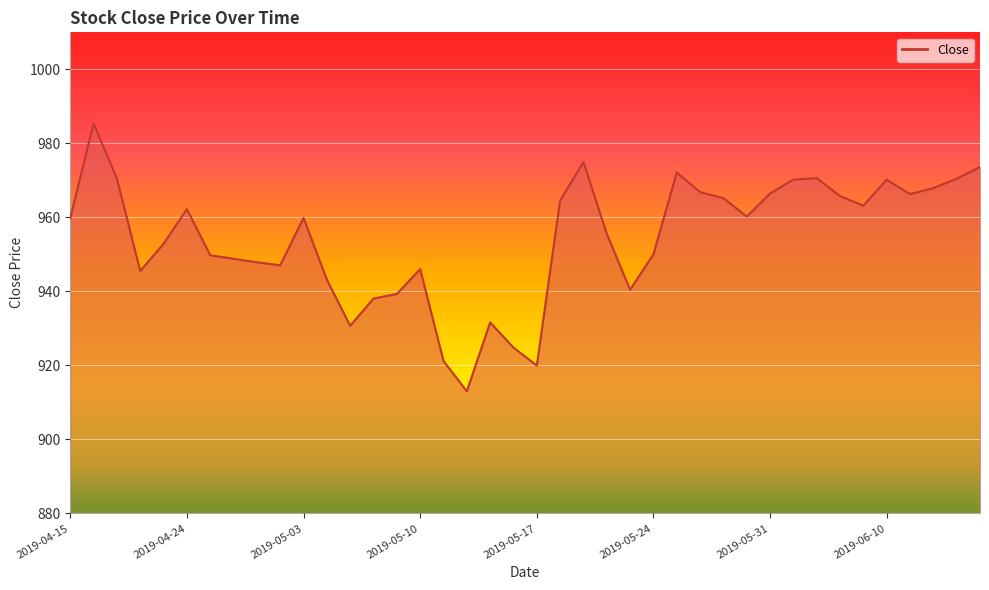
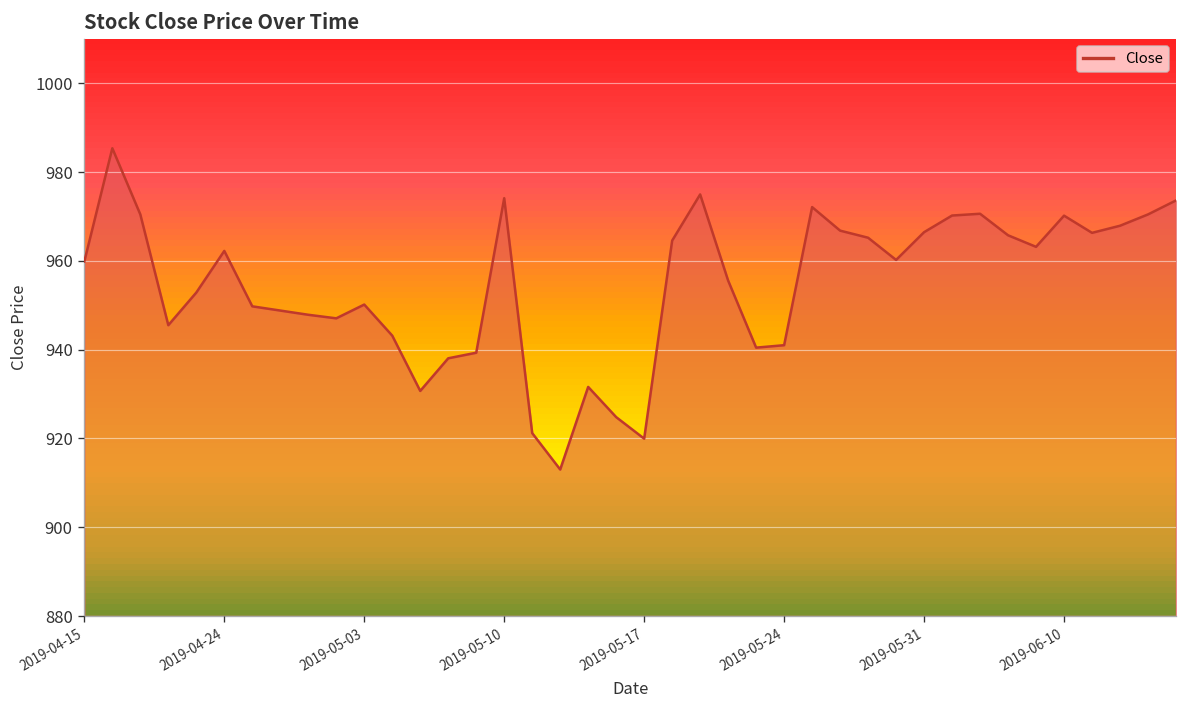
2019-05-03: 960 -> 950
2019-05-10: 946 -> 974
2019-05-24: 950 -> 941
